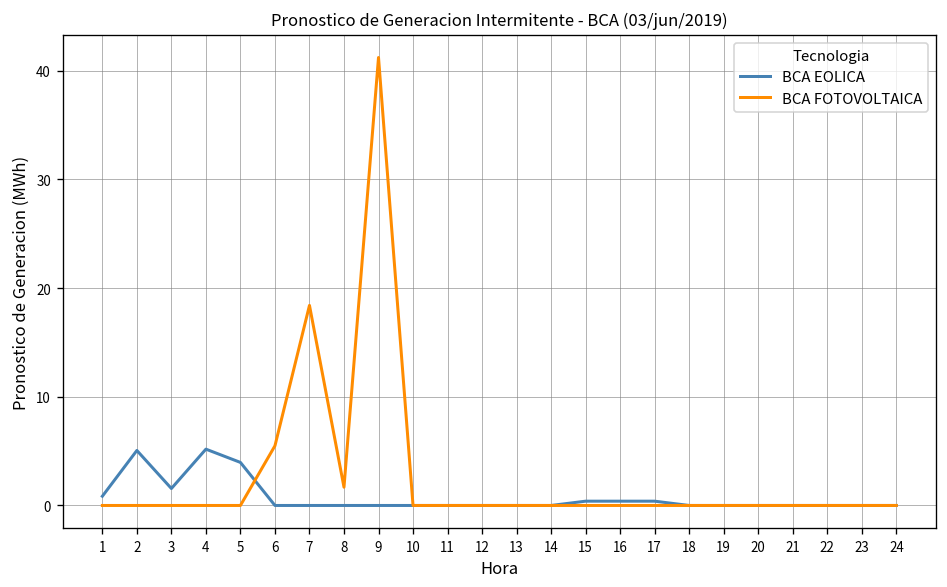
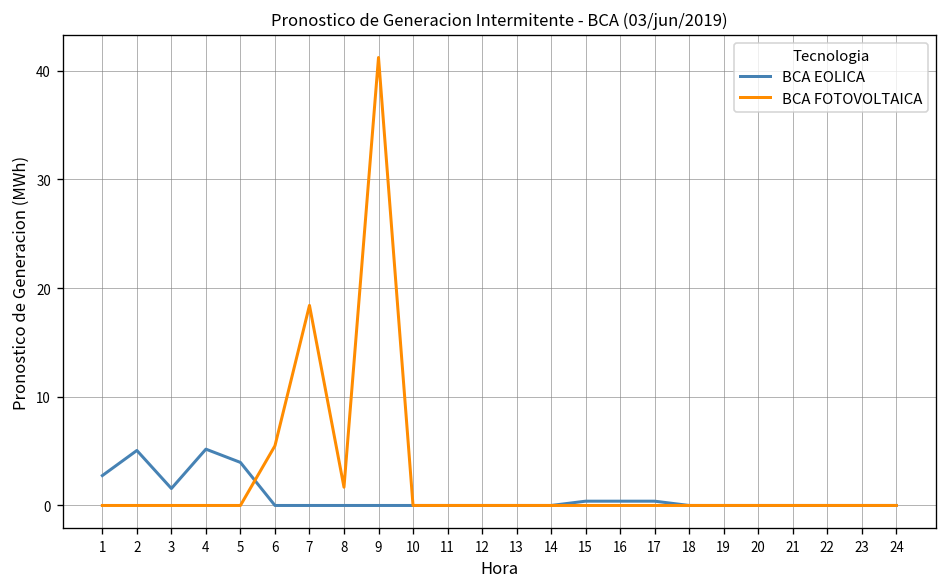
BCA EOLICA, 1: 1 -> 3
